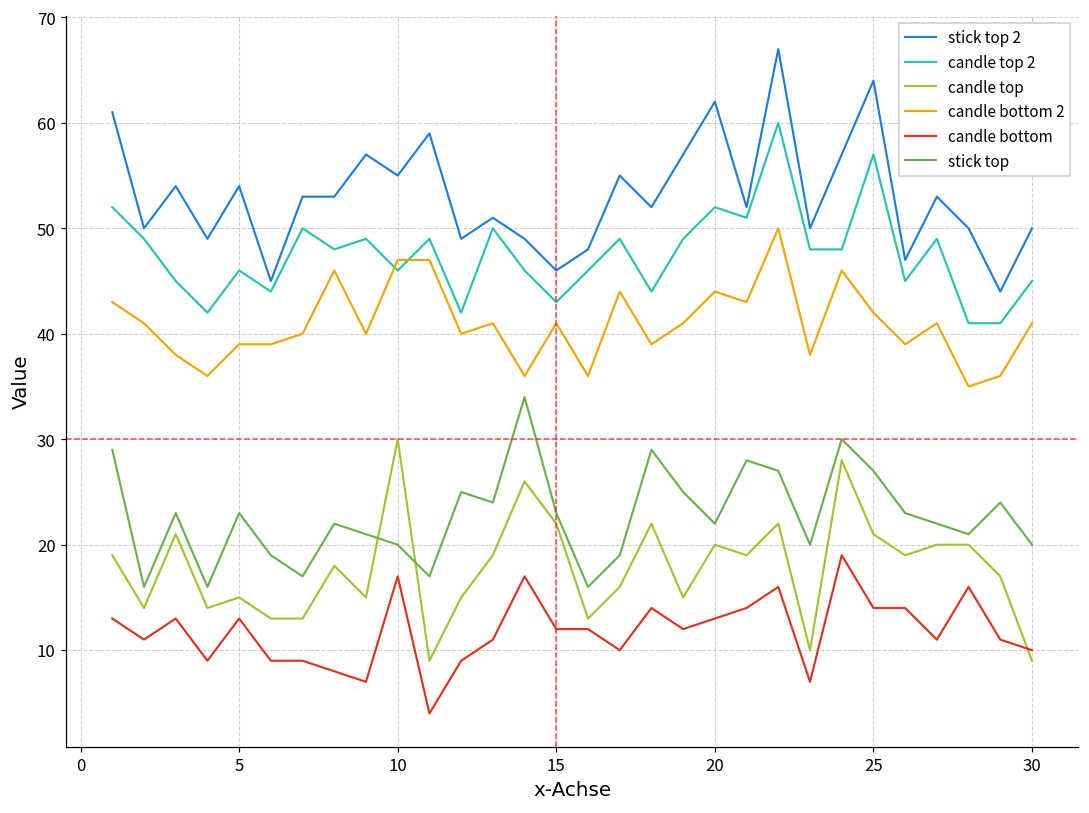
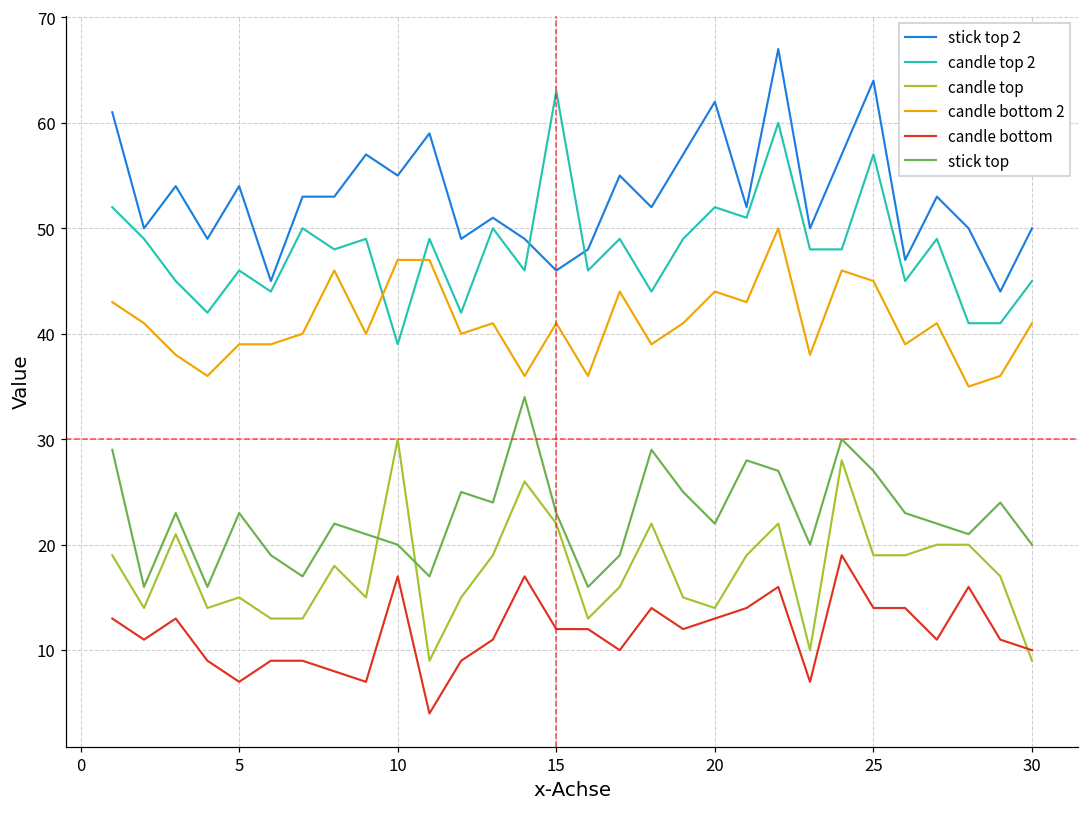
candle bottom, 5: 13 -> 7
candle top 2, 10: 46 -> 39
candle top 2, 15: 43 -> 63
candle top, 20: 20 -> 14
candle top, 25: 21 -> 19
candle bottom 2, 25: 42 -> 45
